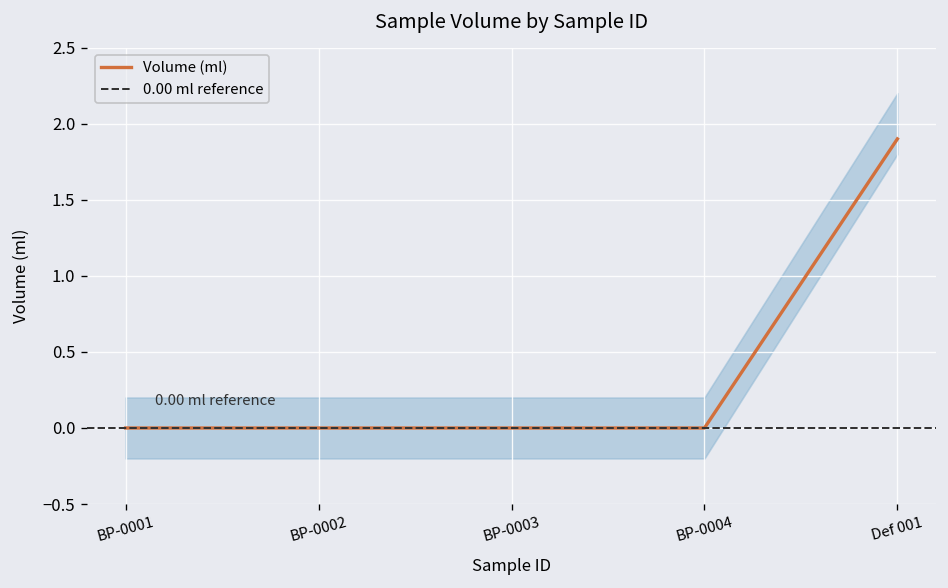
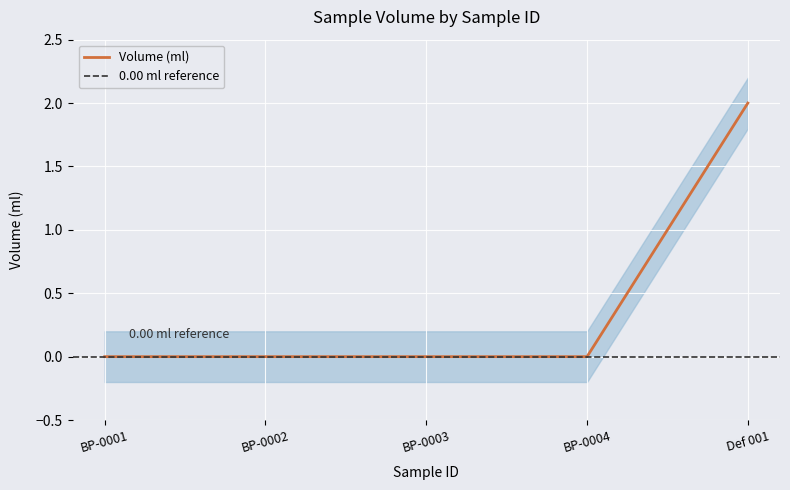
Volume (ml), Def 001: 1.9 -> 2.0
